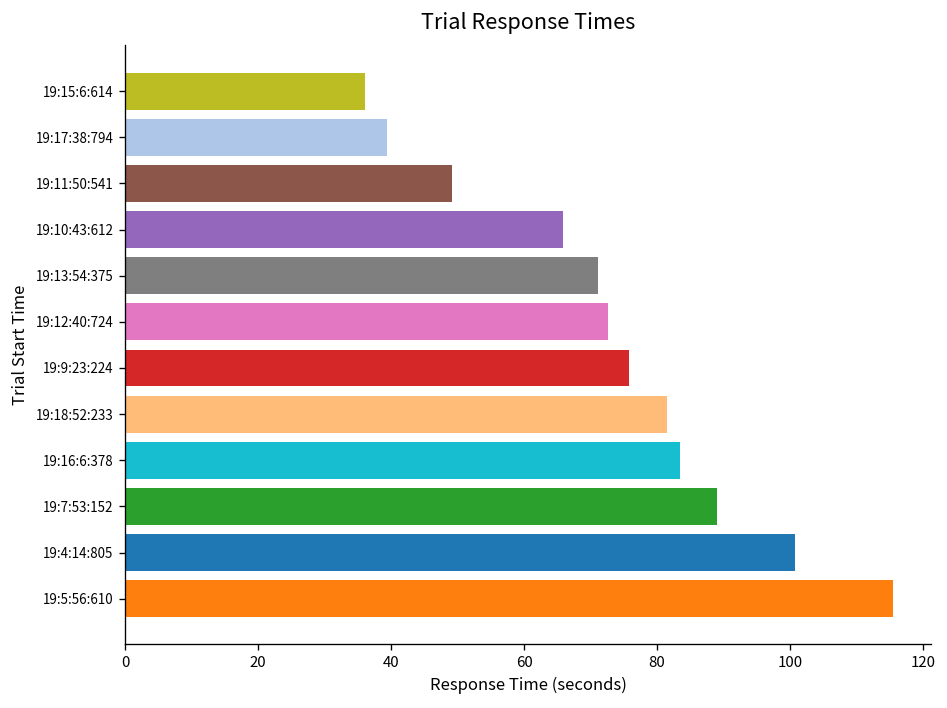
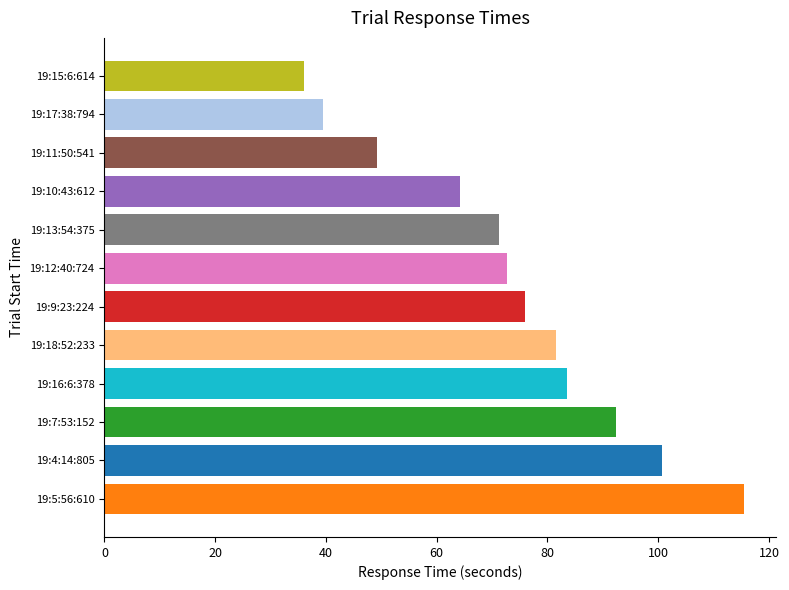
19:10:43:612: 66 -> 64
19:7:53:152: 89 -> 92
